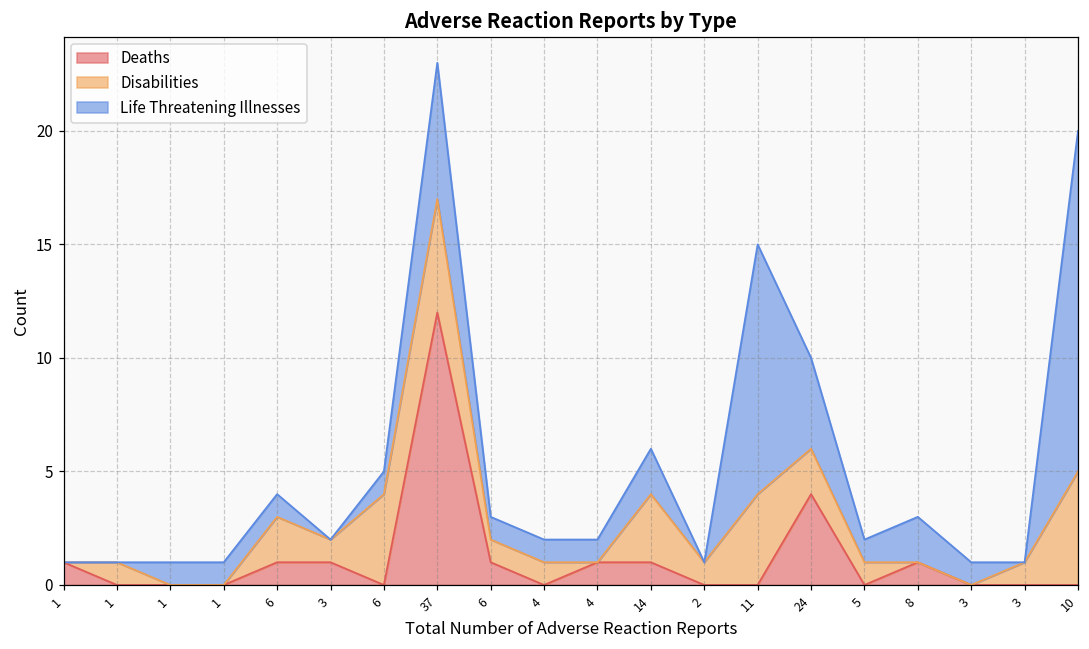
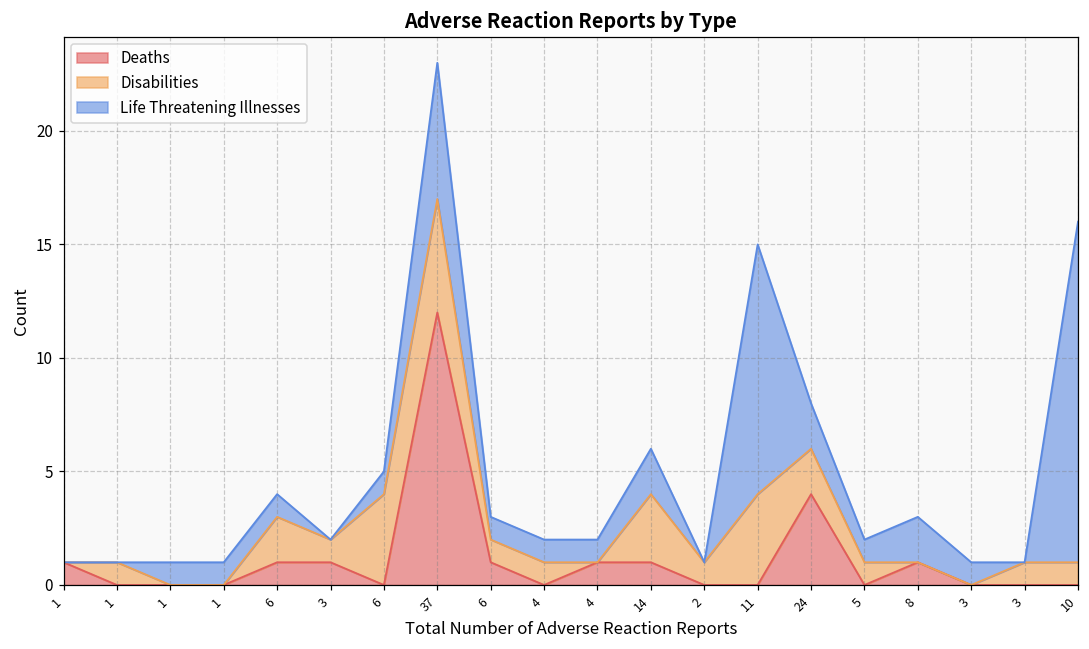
Life Threatening Illnesses, 24: 4 -> 2
Disabilities, 10: 5 -> 1
